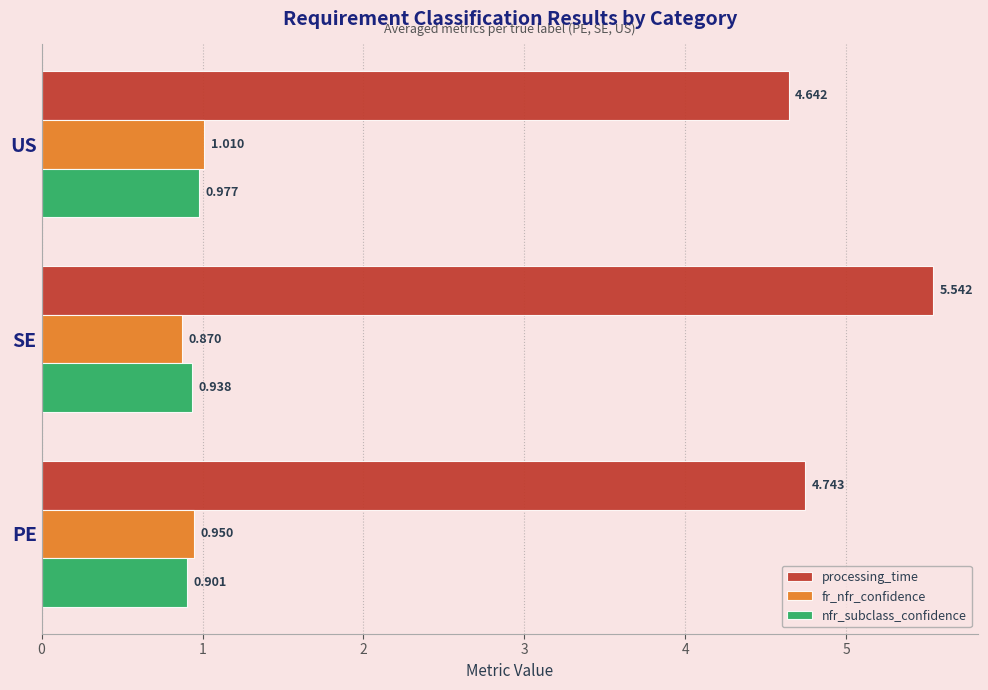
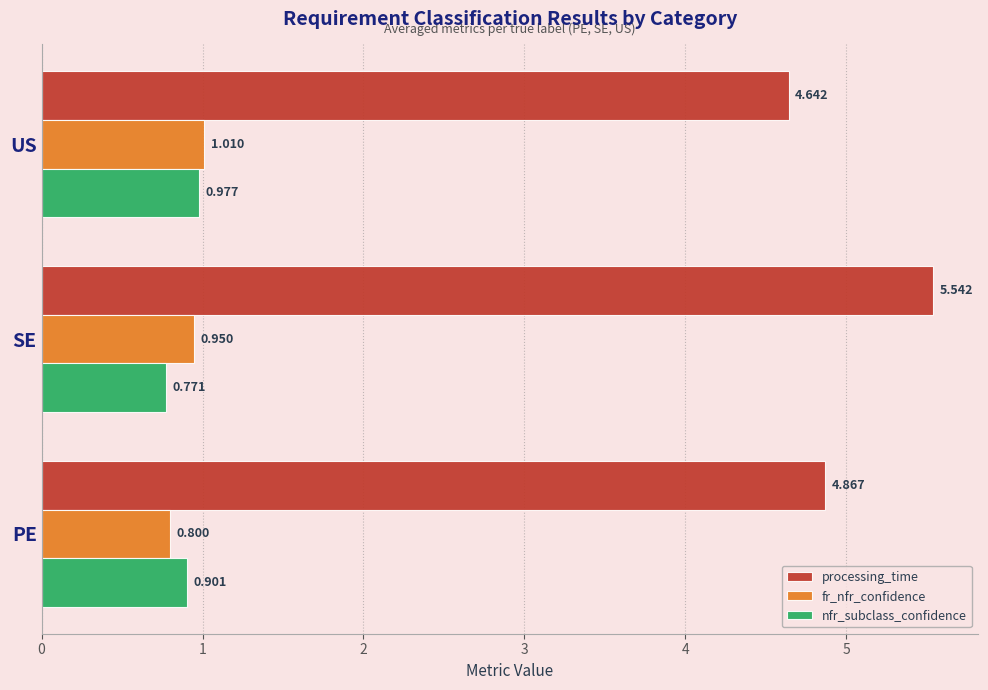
fr_nfr_confidence, SE: 0.870 -> 0.950
nfr_subclass_confidence, SE: 0.938 -> 0.771
processing_time, PE: 4.743 -> 4.867
fr_nfr_confidence, PE: 0.950 -> 0.800
